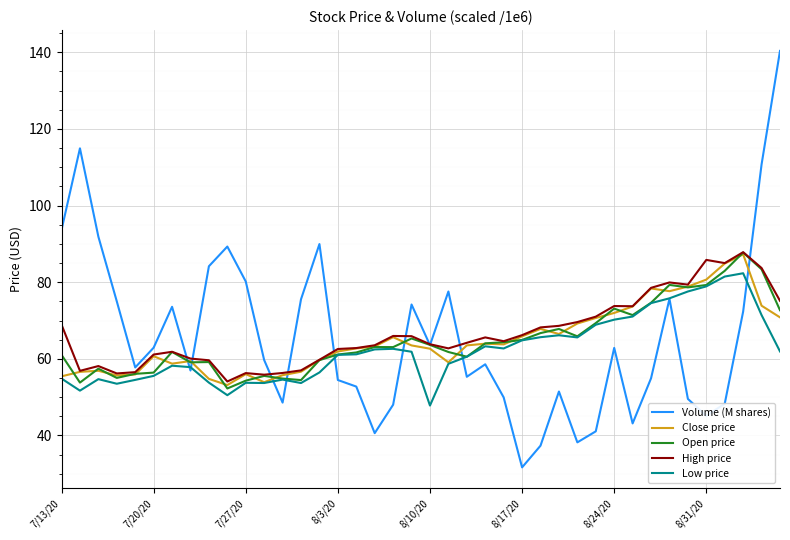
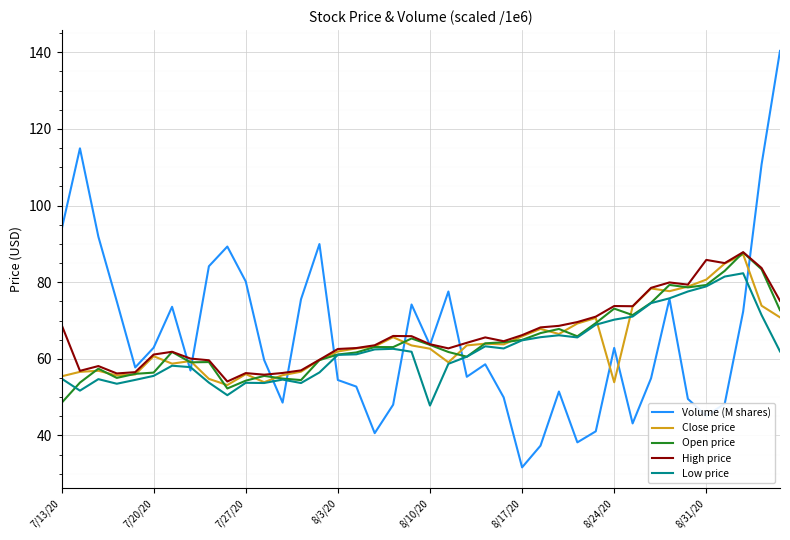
Open price, 7/13/20: 61 -> 48
Close price, 8/24/20: 72 -> 54
